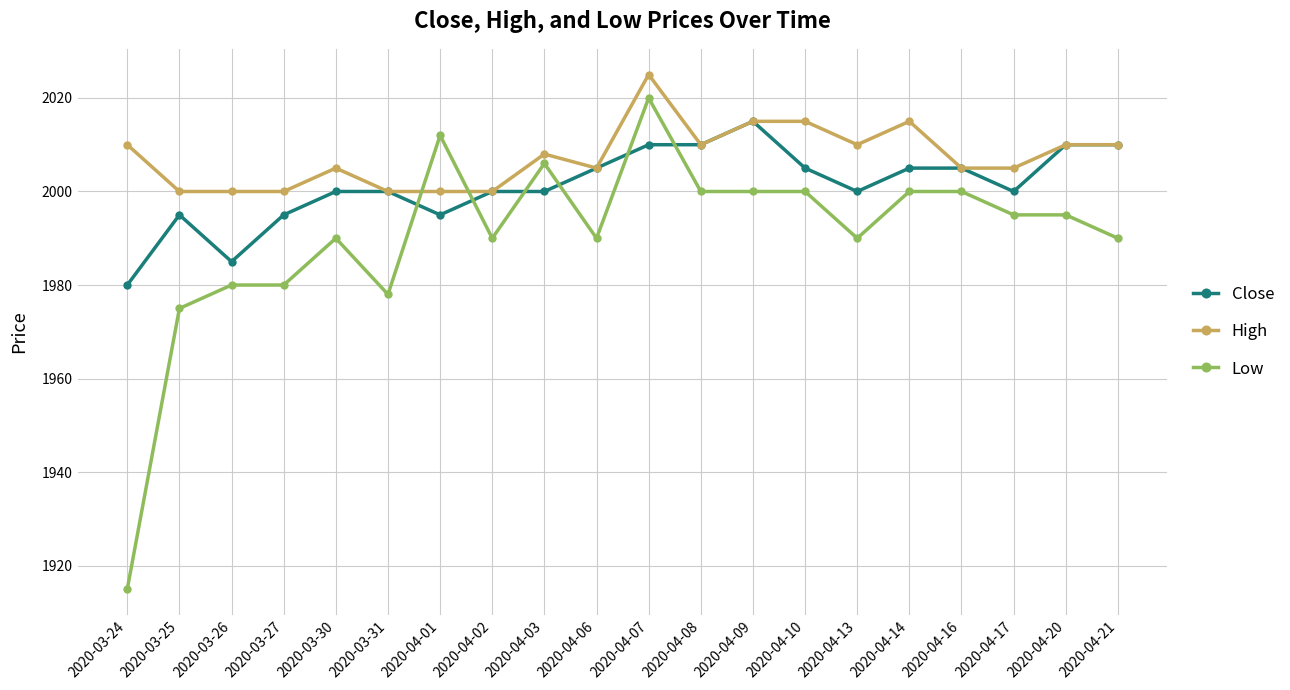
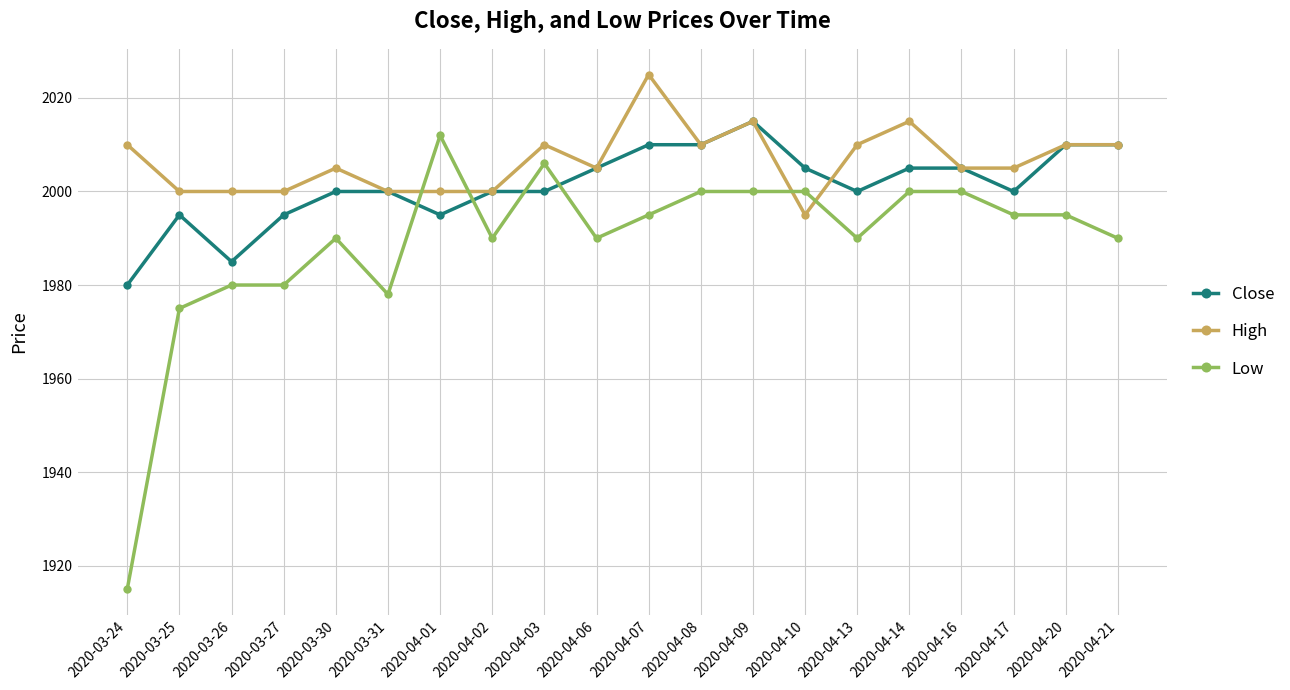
High, 2020-04-03: 2008 -> 2010
Low, 2020-04-07: 2020 -> 1995
High, 2020-04-10: 2015 -> 1995
